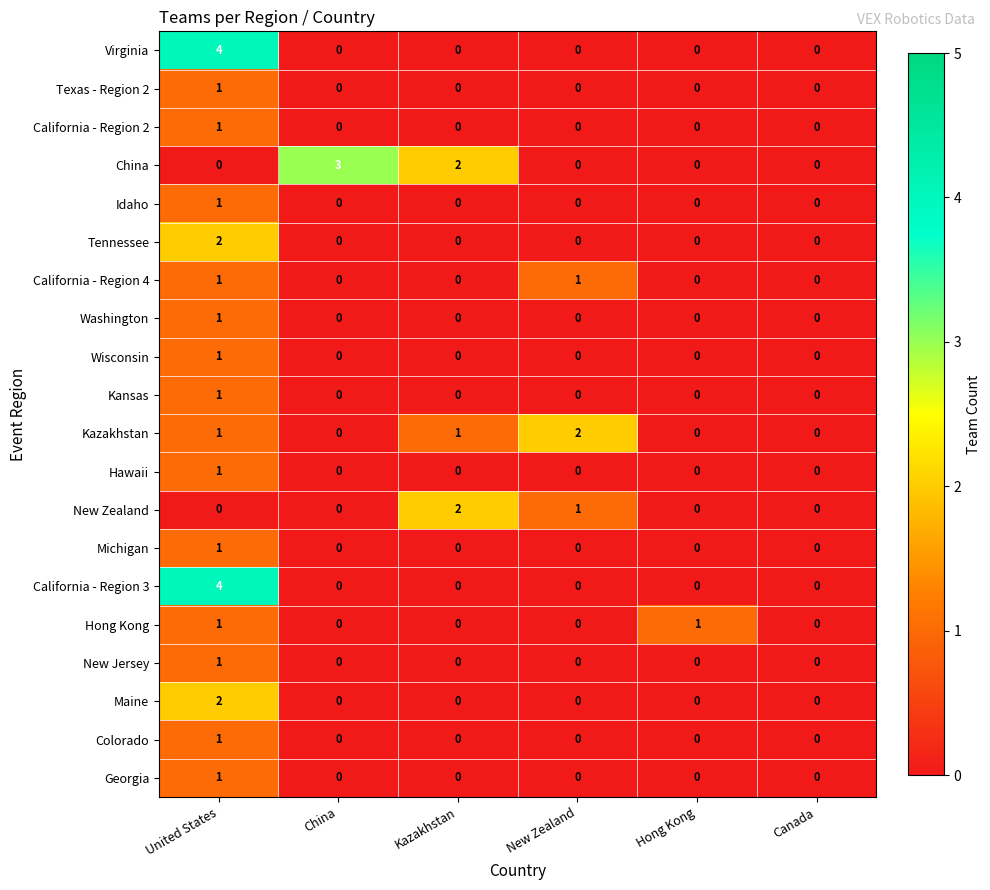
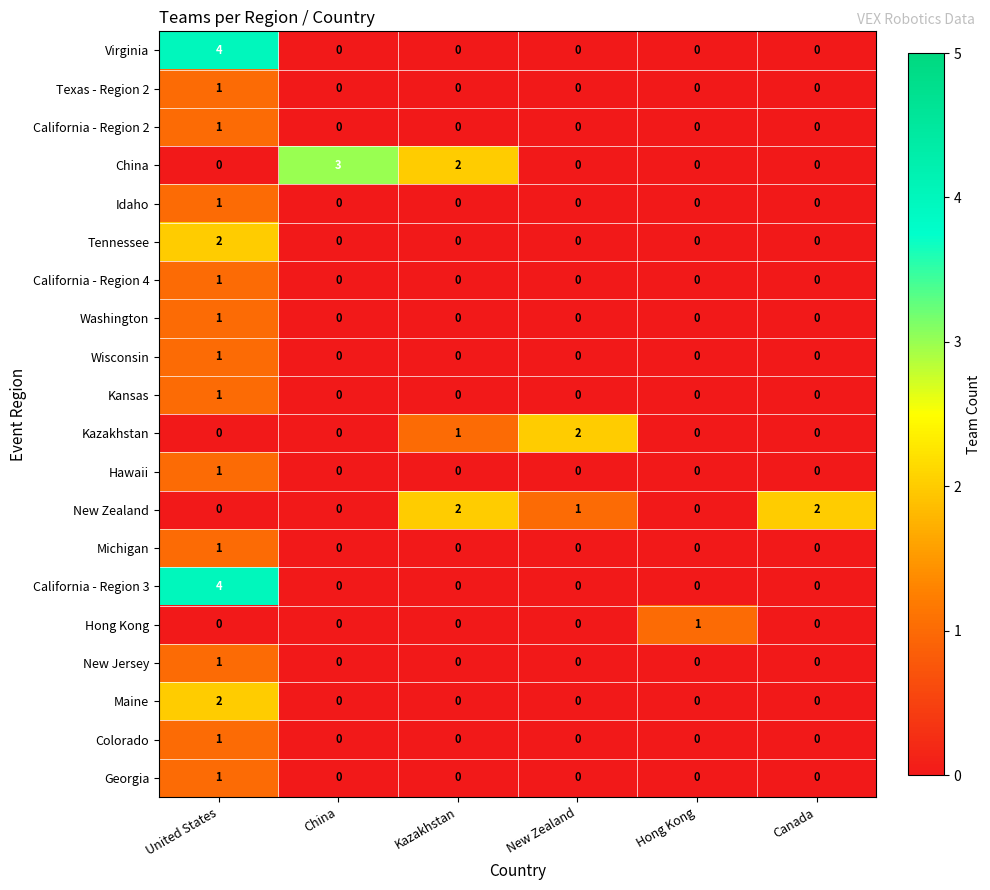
California - Region 4, New Zealand: 1 -> 0
Kazakhstan, United States: 1 -> 0
New Zealand, Canada: 0 -> 2
Hong Kong, United States: 1 -> 0
